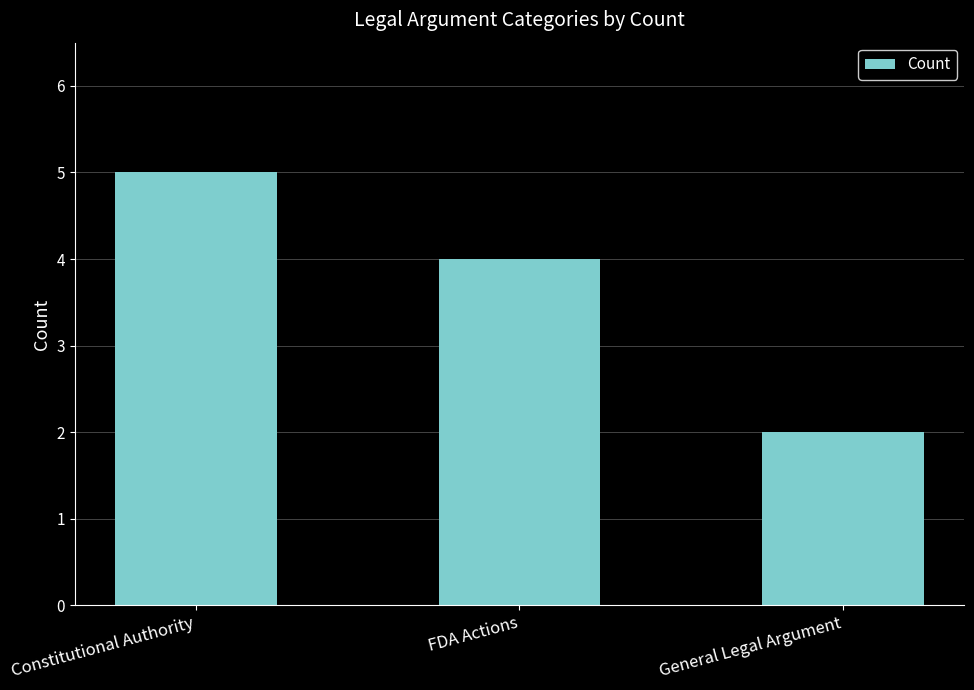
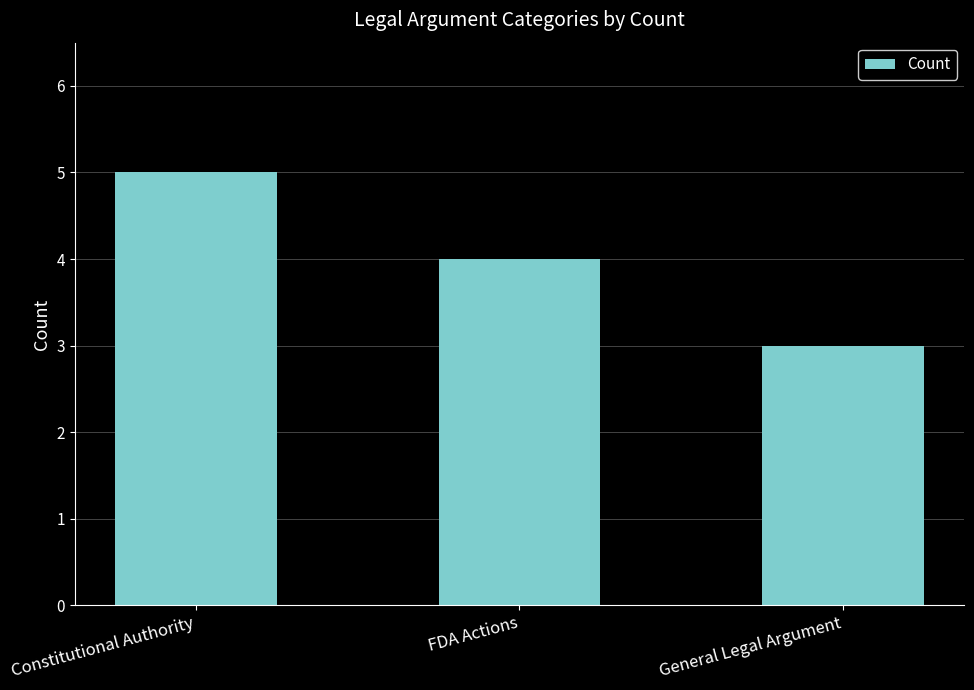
General Legal Argument: 2 -> 3
